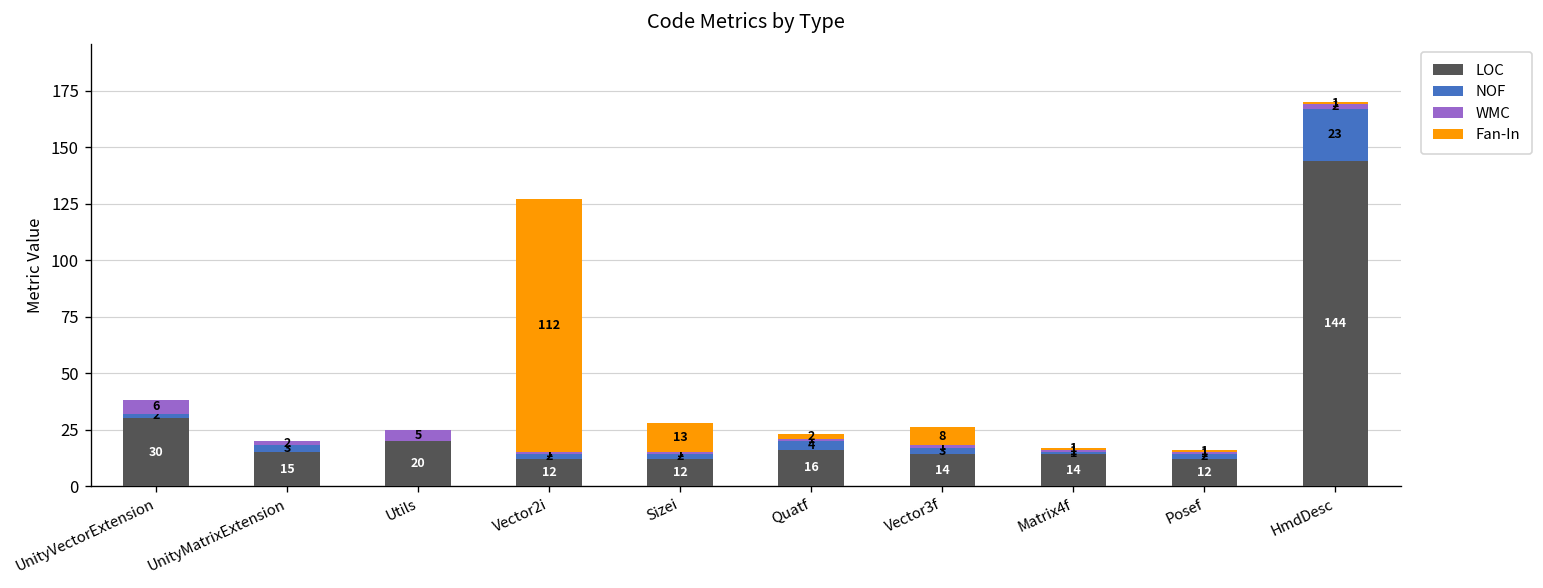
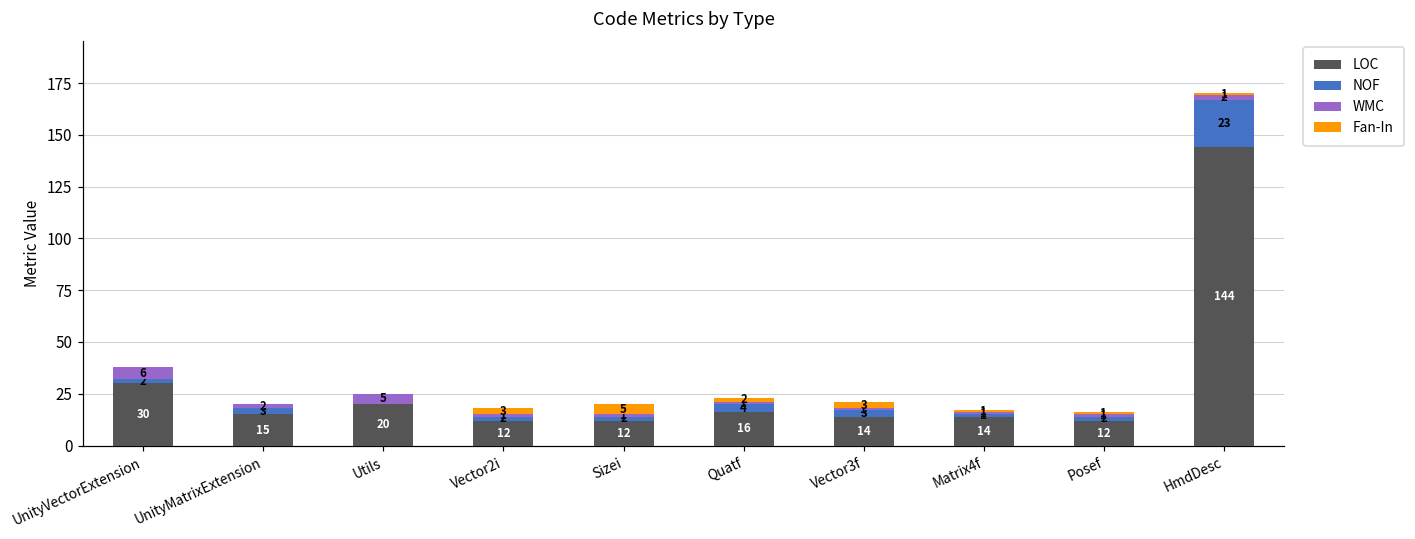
Fan-In, Vector2i: 112 -> 3
Fan-In, Sizei: 13 -> 5
Fan-In, Vector3f: 8 -> 3
